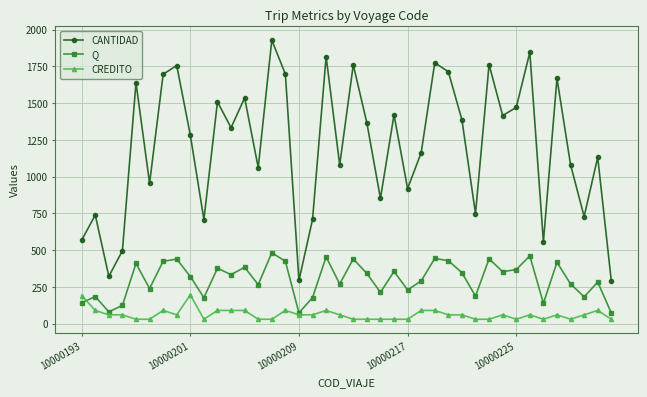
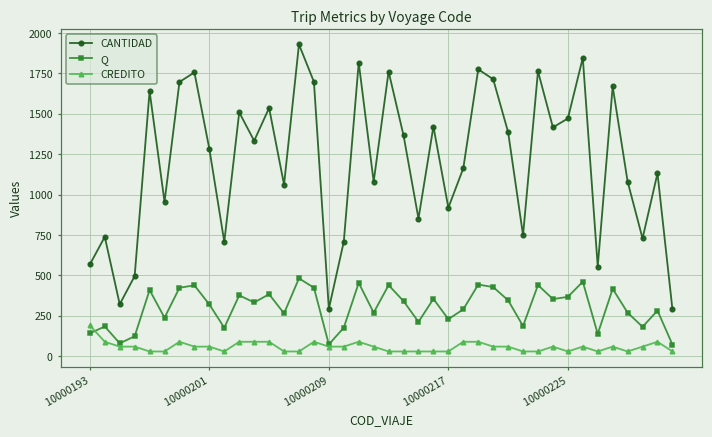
CREDITO, 10000201: 200 -> 60
